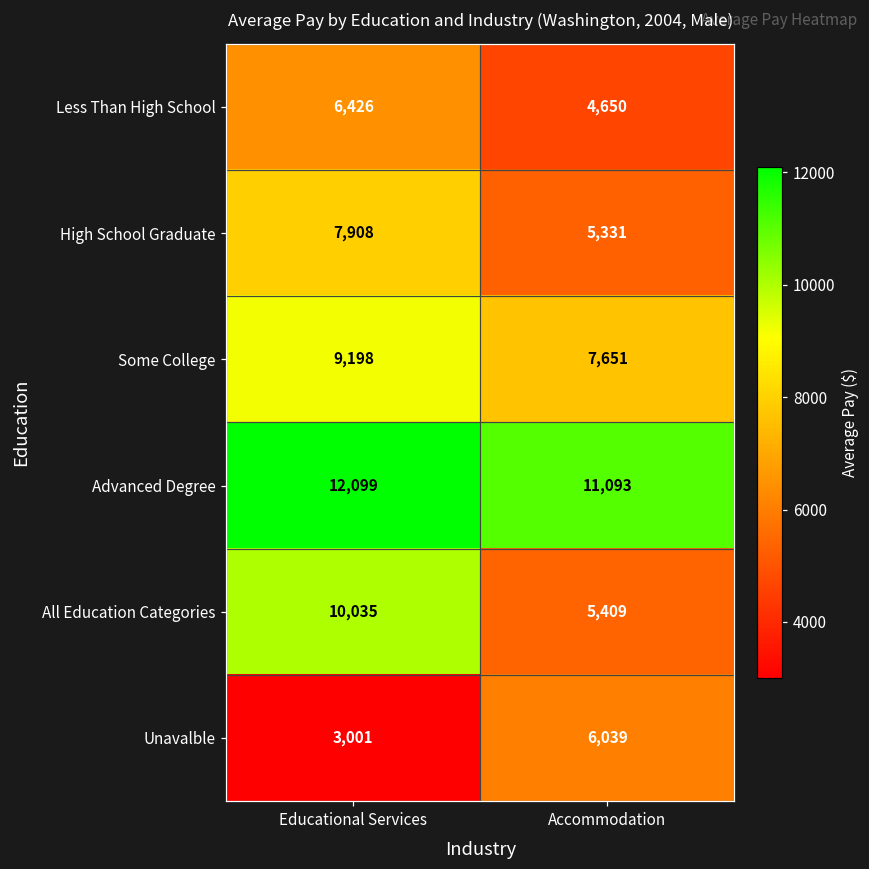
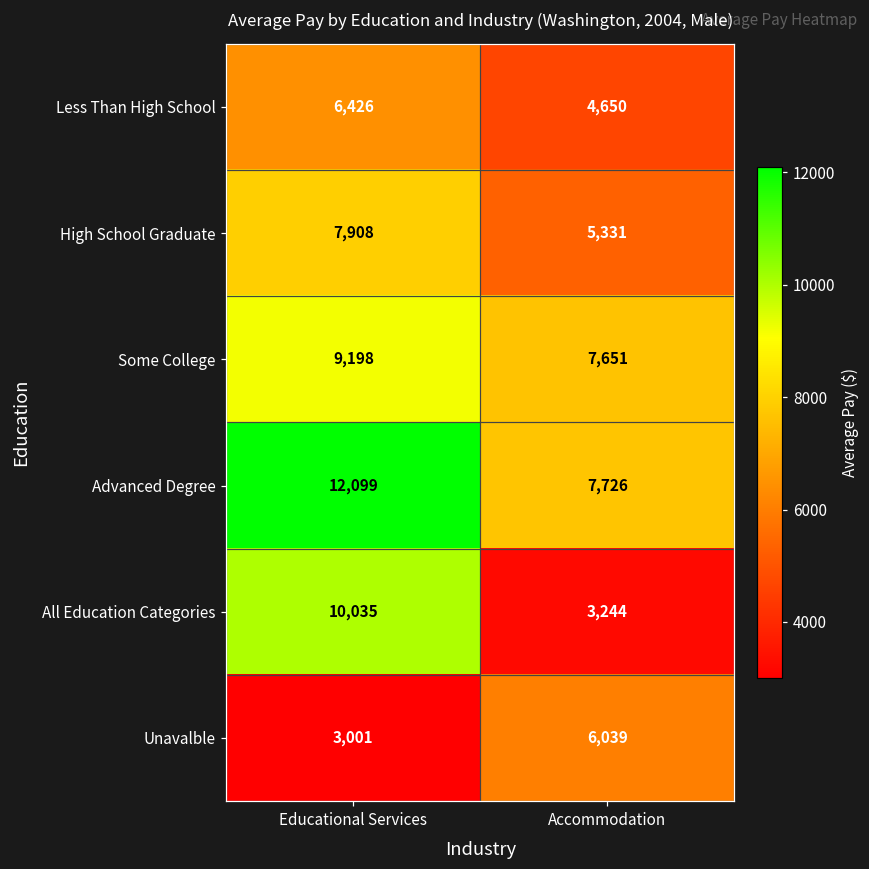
Advanced Degree, Accommodation: 11,093 -> 7,726
All Education Categories, Accommodation: 5,409 -> 3,244
